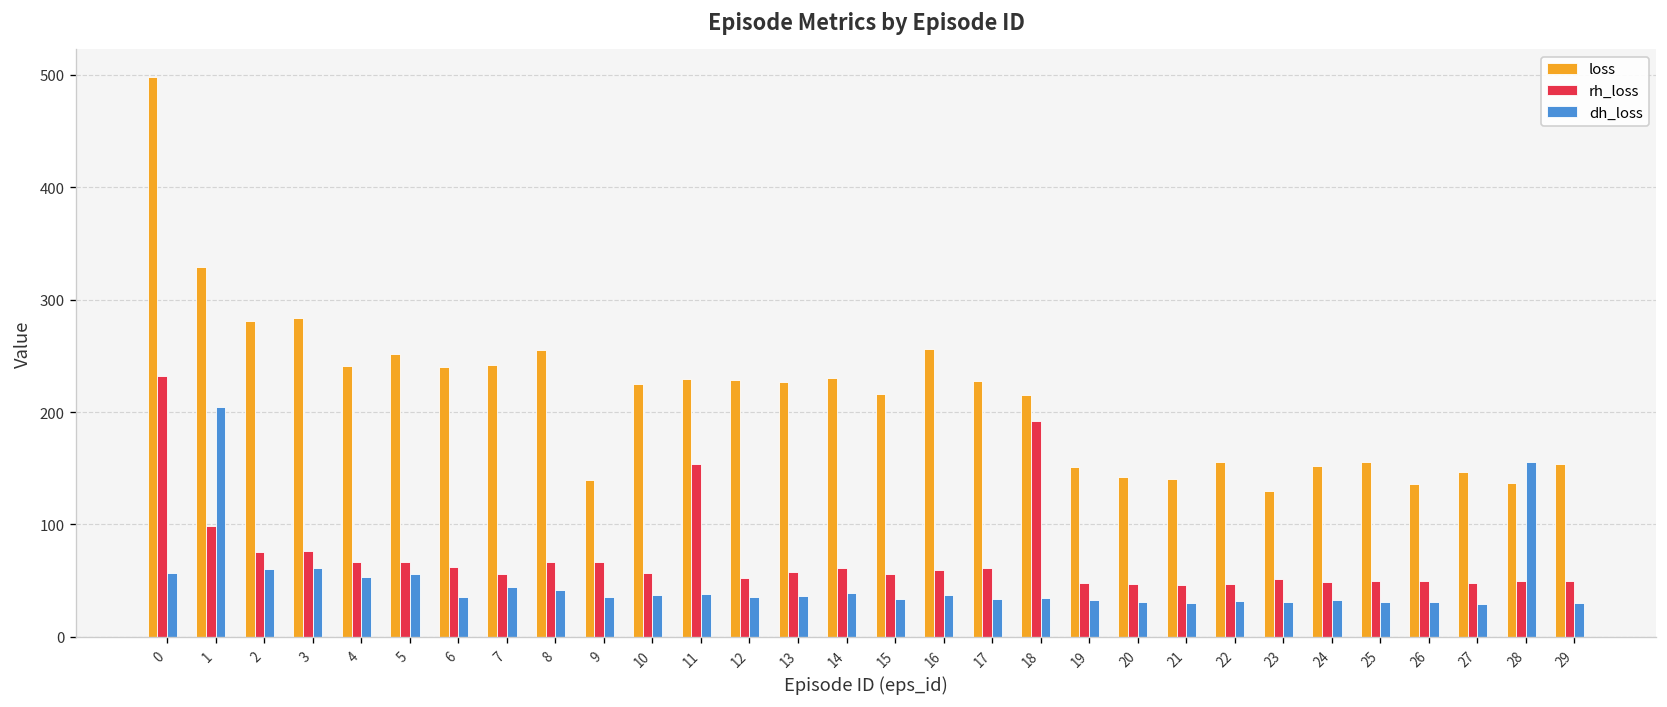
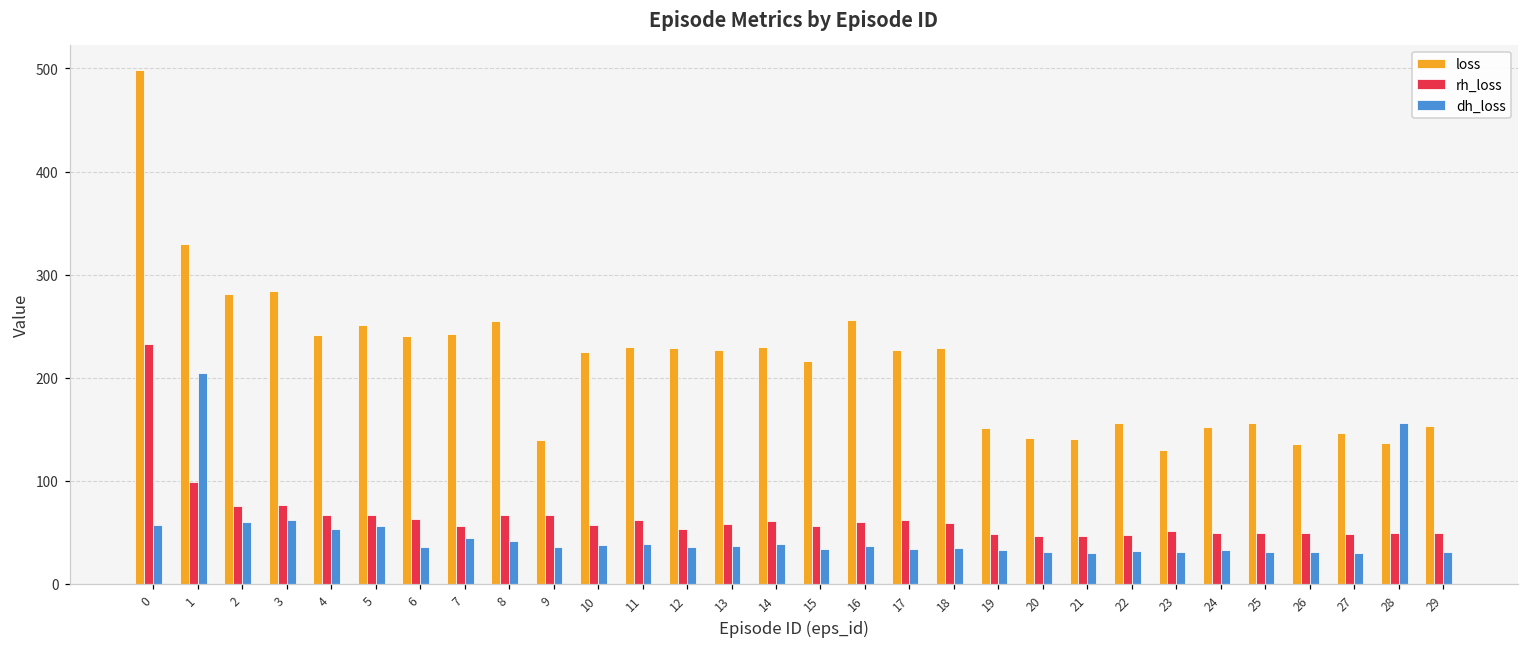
rh_loss, 11: 150 -> 60
loss, 18: 220 -> 230
rh_loss, 18: 190 -> 60
